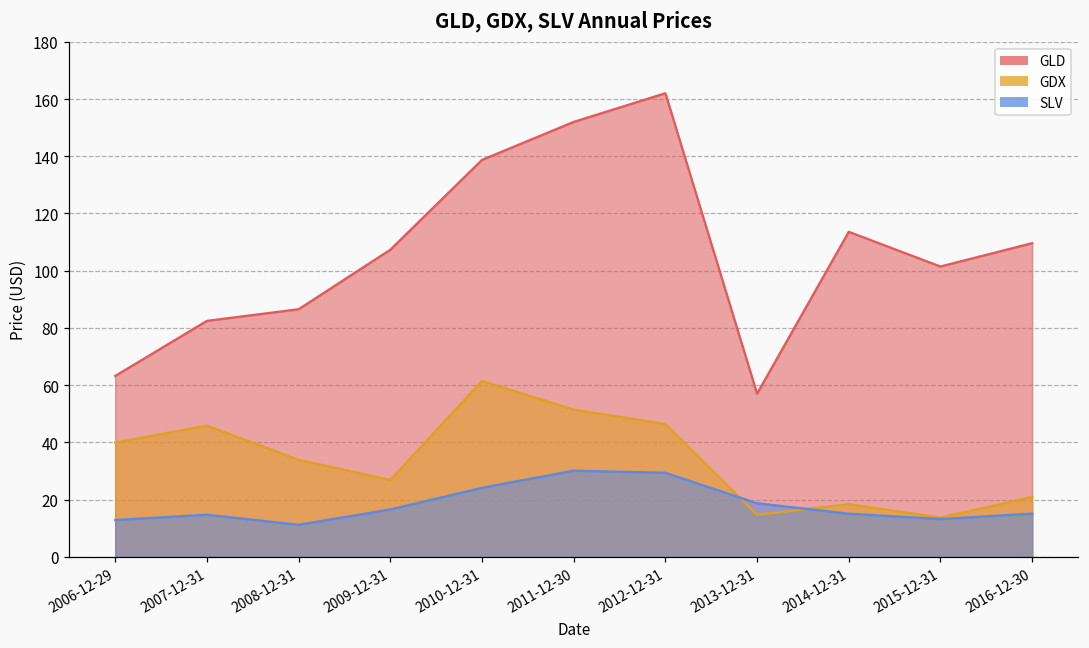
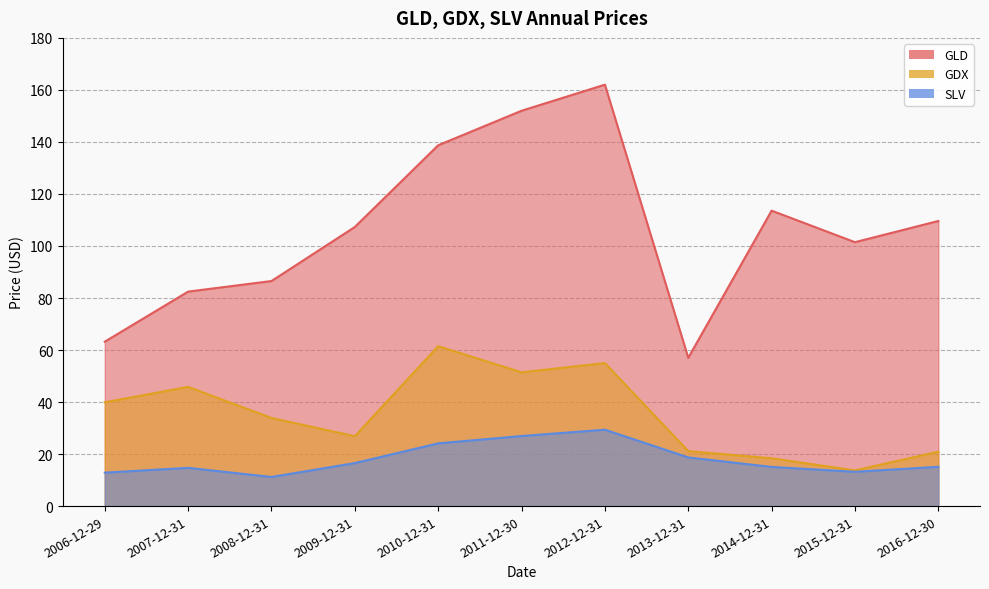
SLV, 2011-12-30: 30 -> 27
GDX, 2012-12-31: 46 -> 55
GDX, 2013-12-31: 15 -> 21
